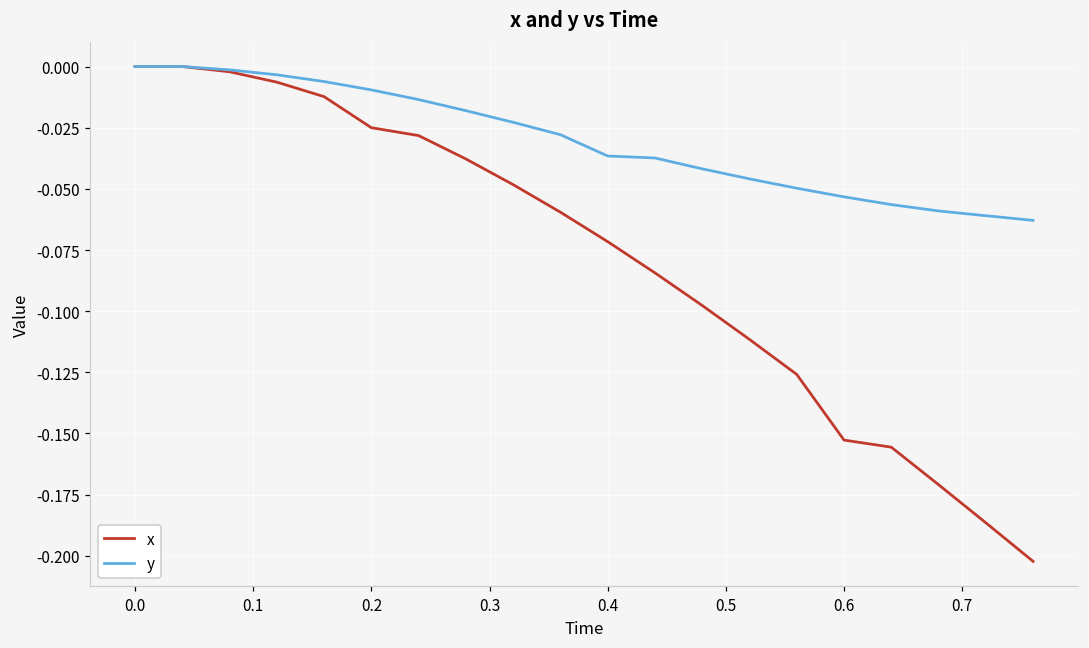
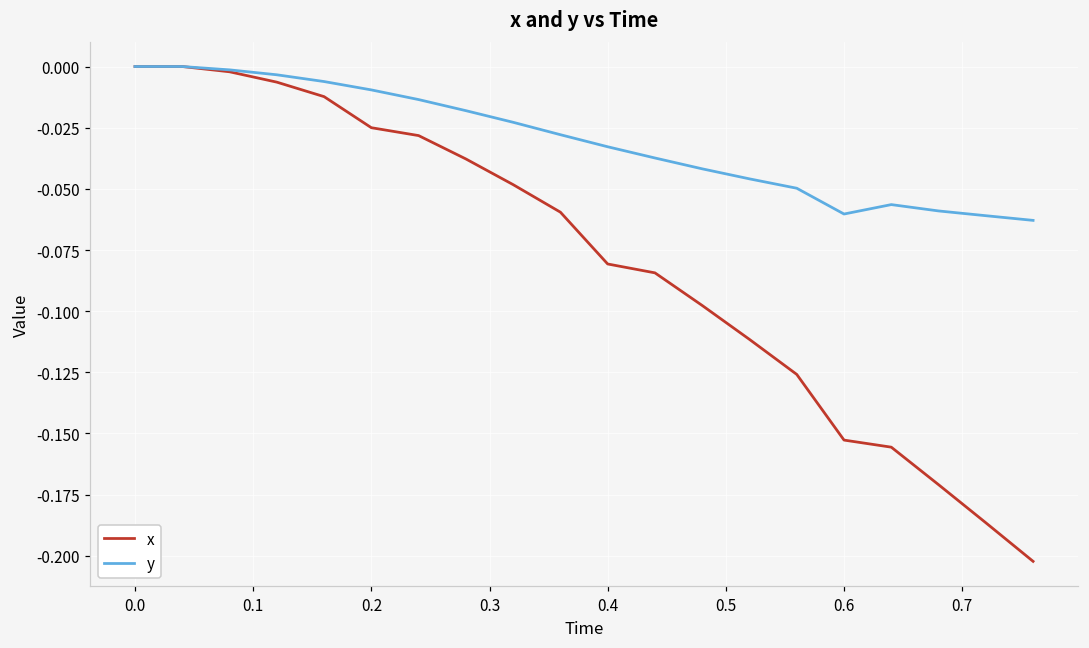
x, 0.4: -0.072 -> -0.081
y, 0.4: -0.037 -> -0.033
y, 0.6: -0.053 -> -0.060
